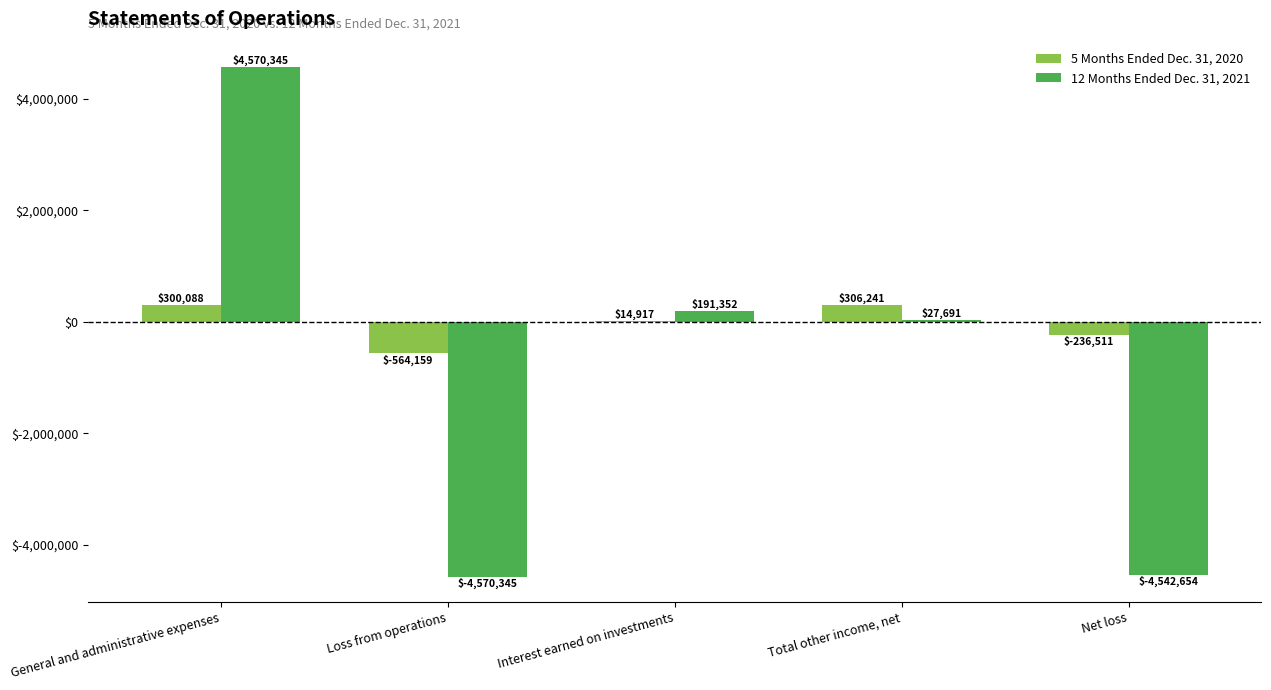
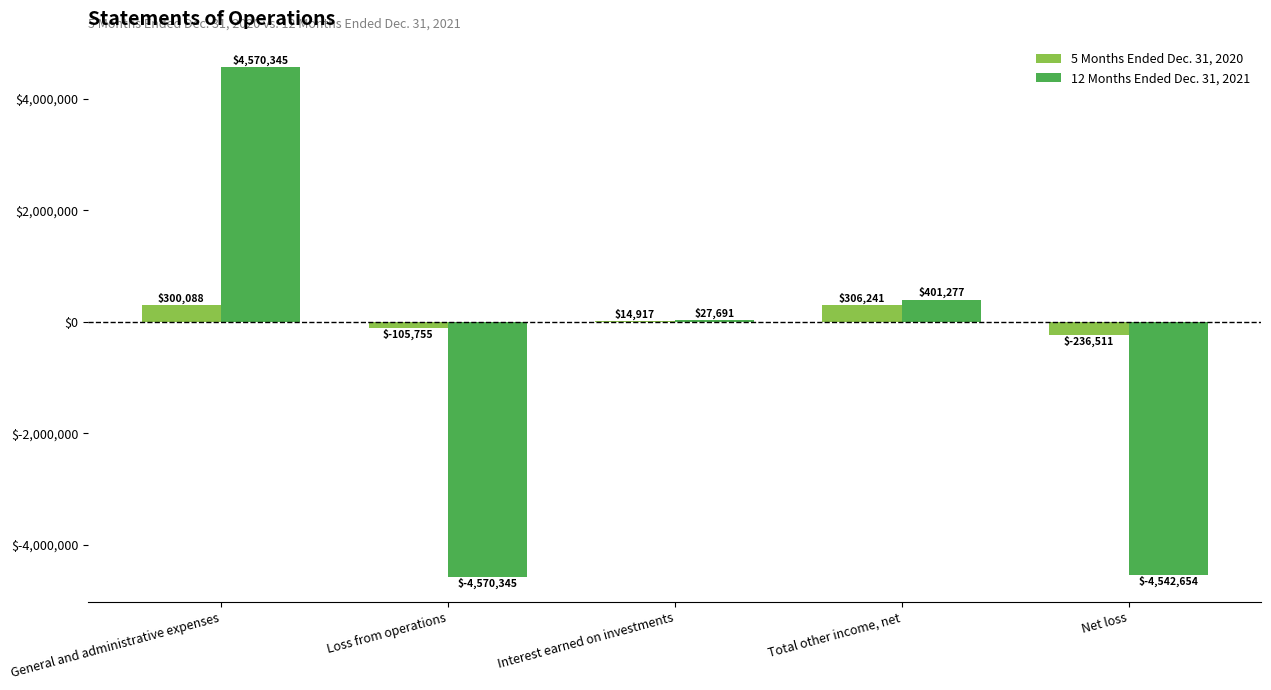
5 Months Ended Dec. 31, 2020, Loss from operations: $-564,159 -> $-105,755
12 Months Ended Dec. 31, 2021, Interest earned on investments: $191,352 -> $27,691
12 Months Ended Dec. 31, 2021, Total other income, net: $27,691 -> $401,277
